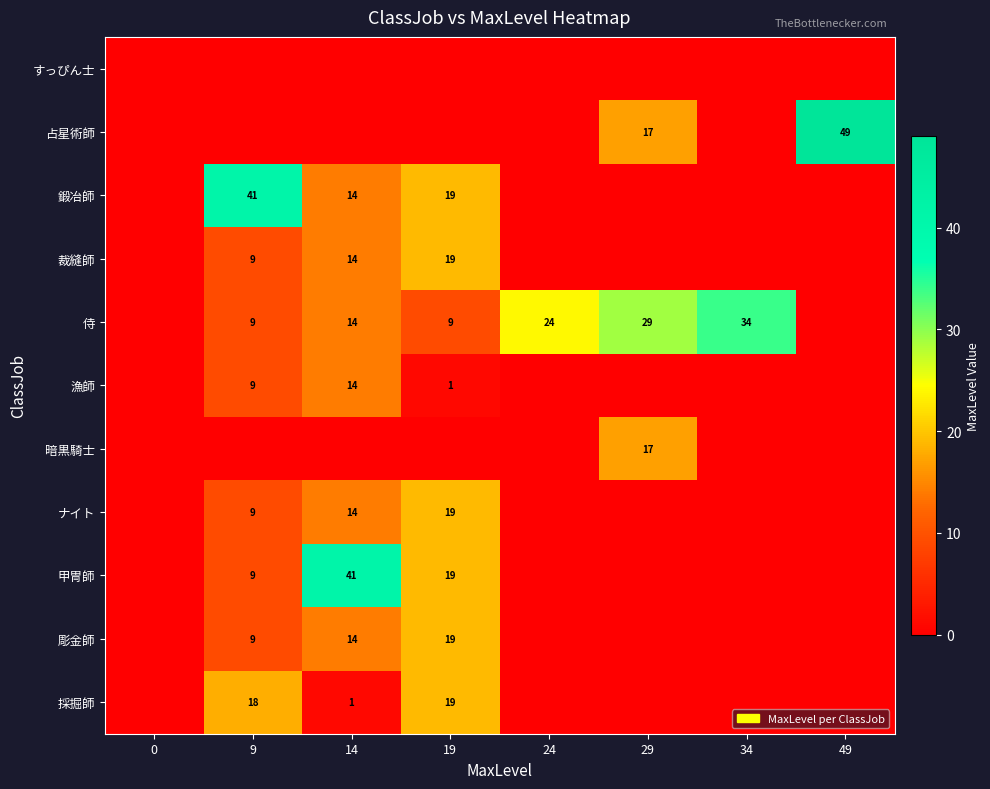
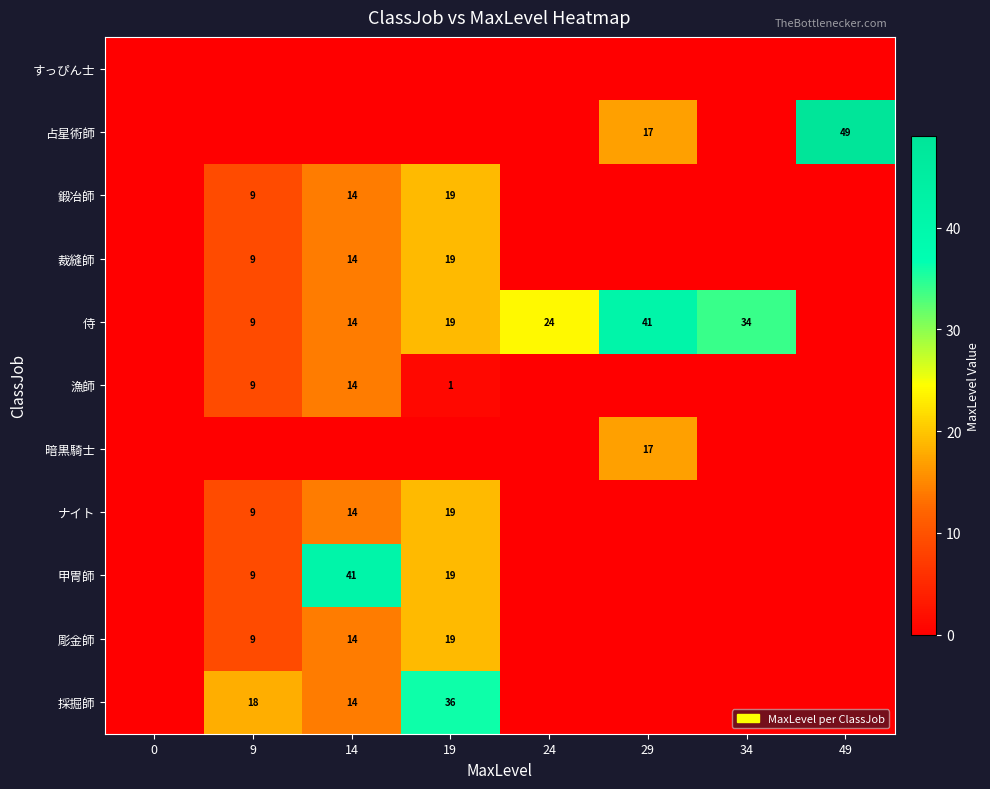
鍛冶師, 9: 41 -> 9
侍, 19: 9 -> 19
侍, 29: 29 -> 41
採掘師, 14: 1 -> 14
採掘師, 19: 19 -> 36
